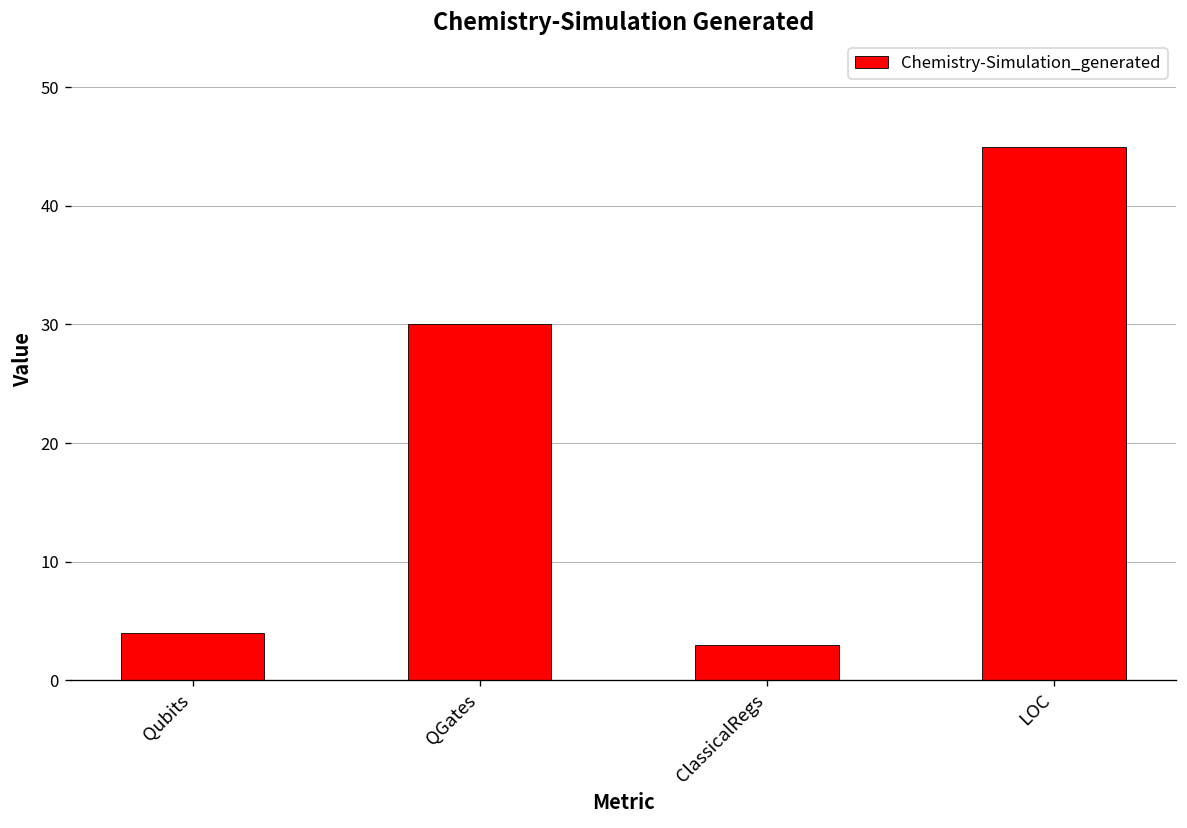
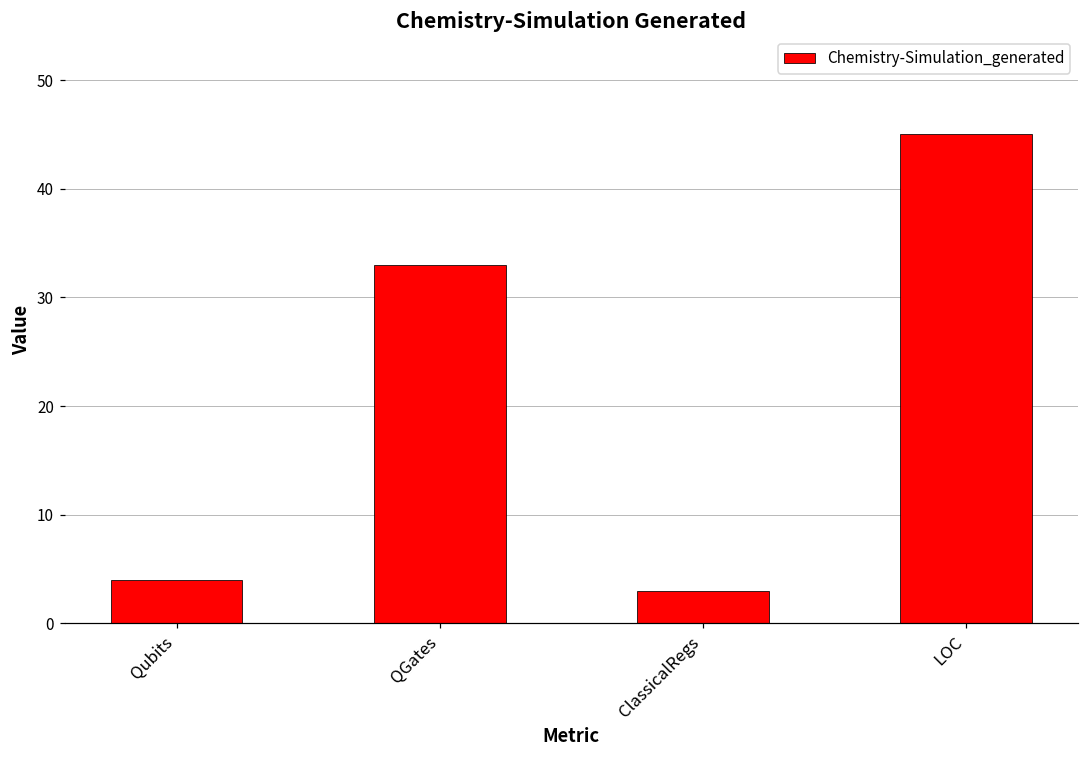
QGates: 30 -> 33
